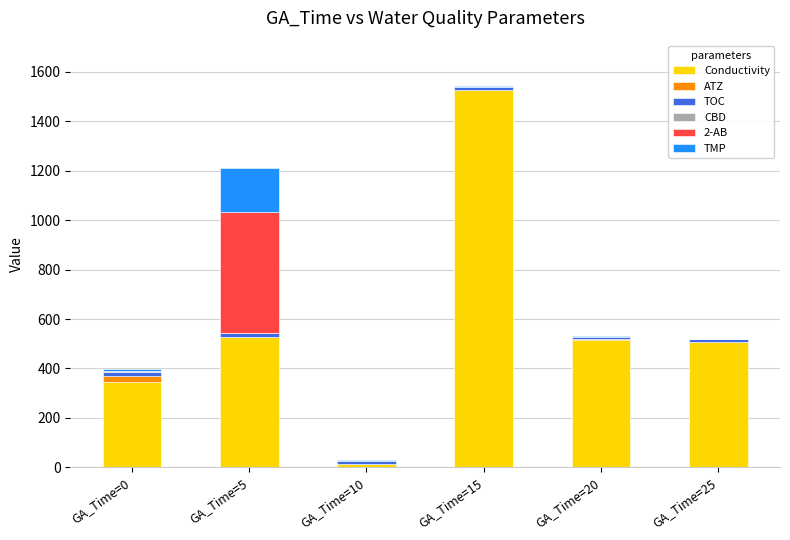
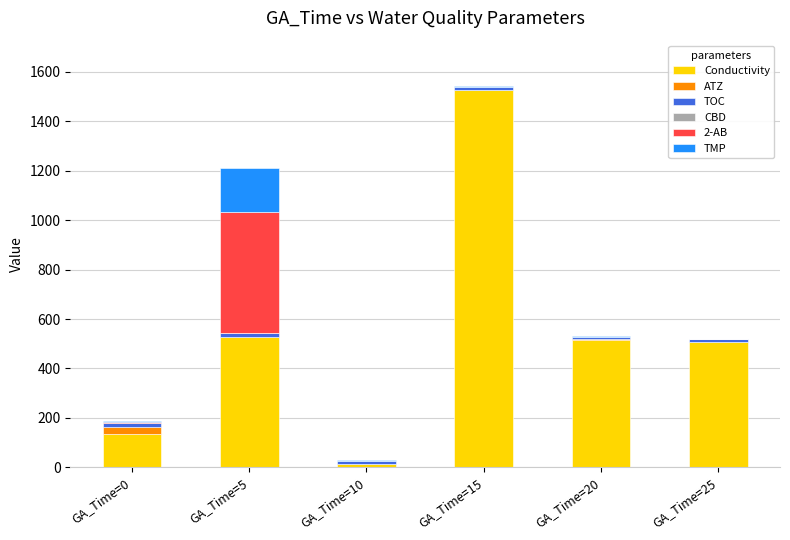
Conductivity, GA_Time=0: 340 -> 140
